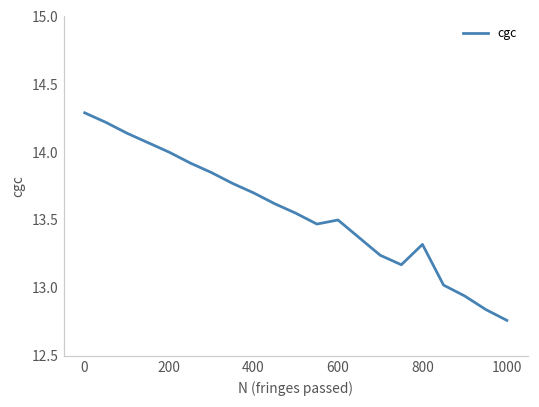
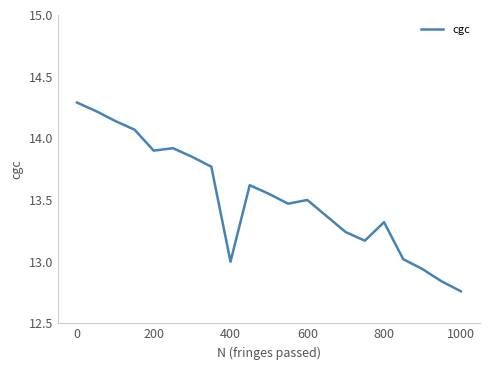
200: 14.0 -> 13.9
400: 13.7 -> 13.0
